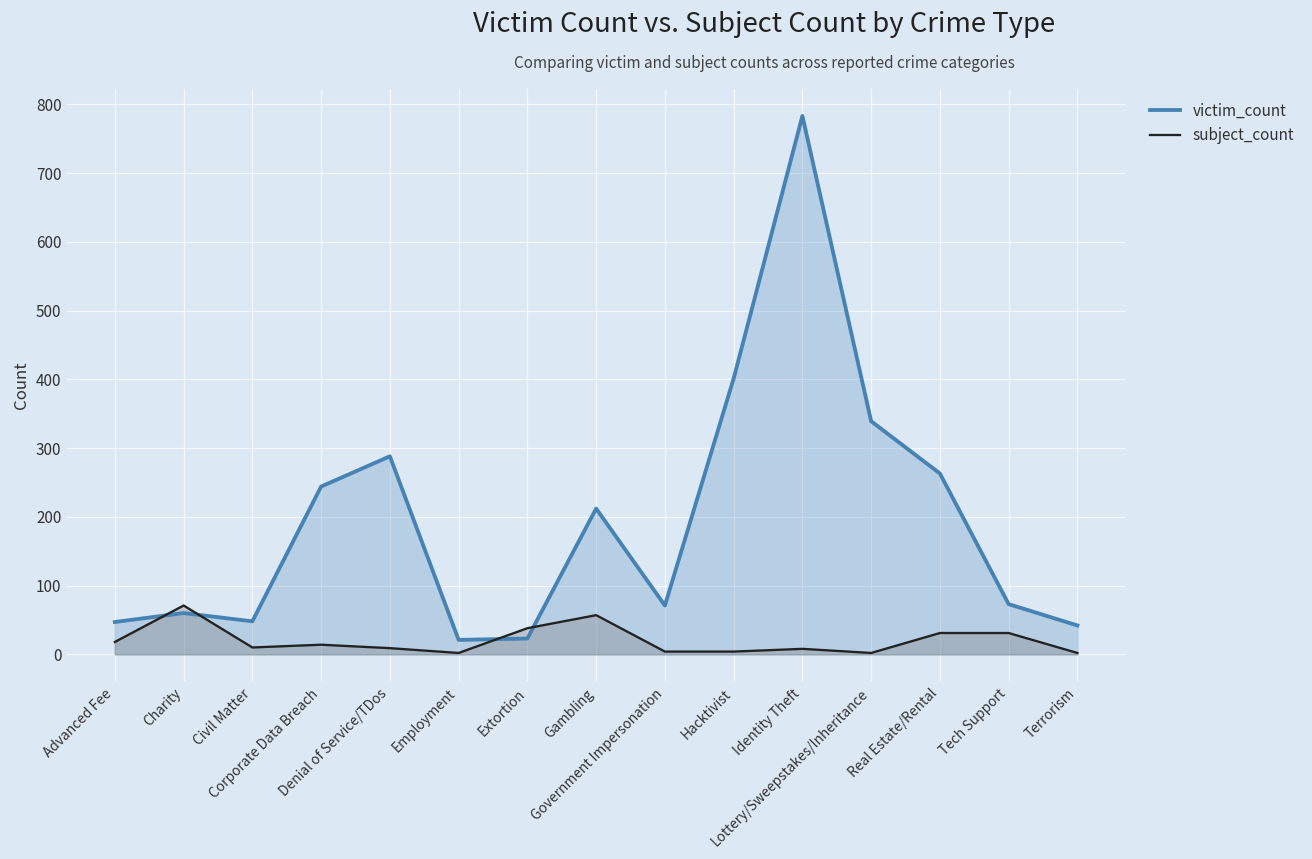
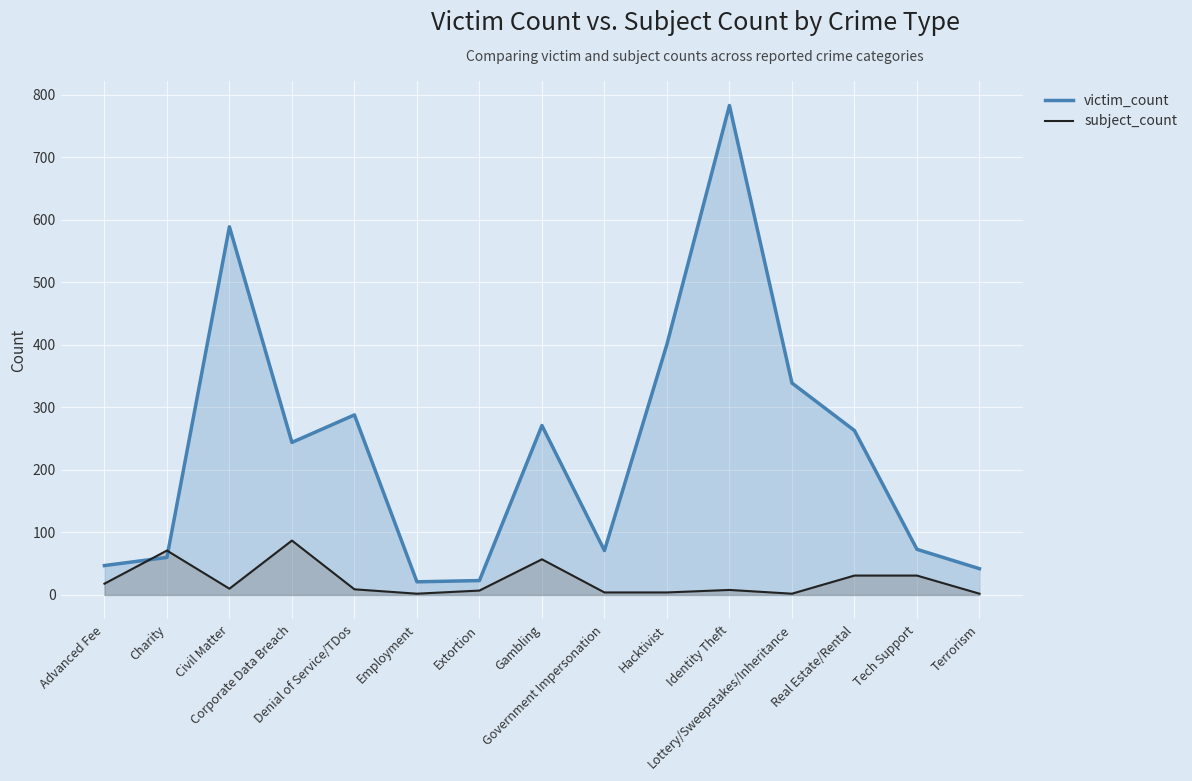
victim_count, Civil Matter: 50 -> 590
subject_count, Corporate Data Breach: 10 -> 90
subject_count, Extortion: 40 -> 10
victim_count, Gambling: 210 -> 270
